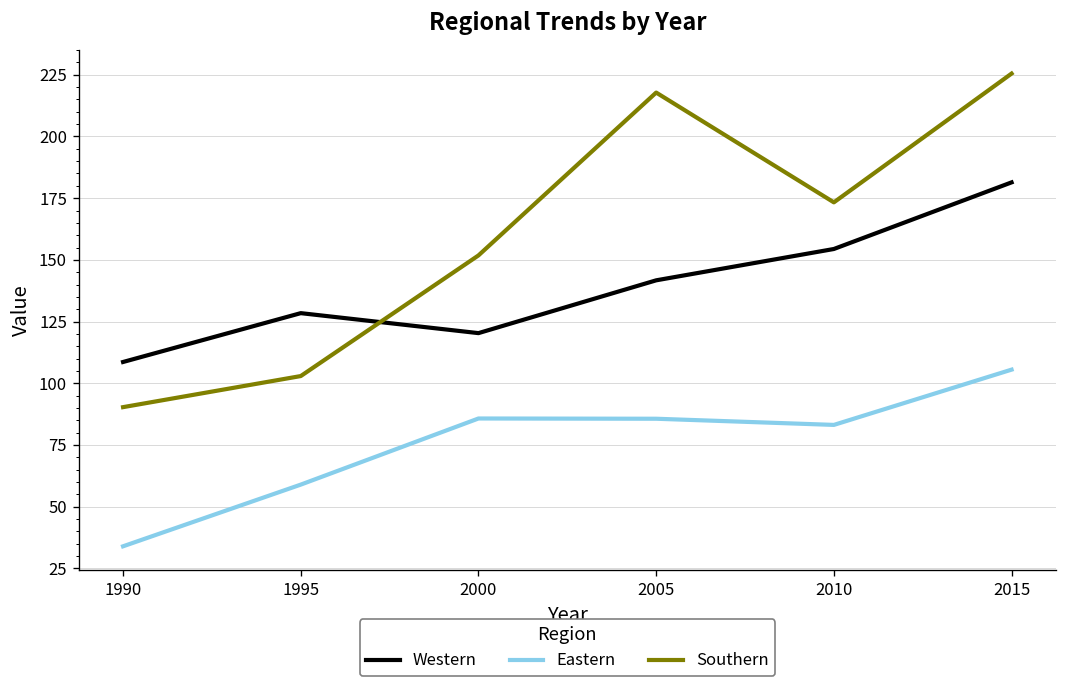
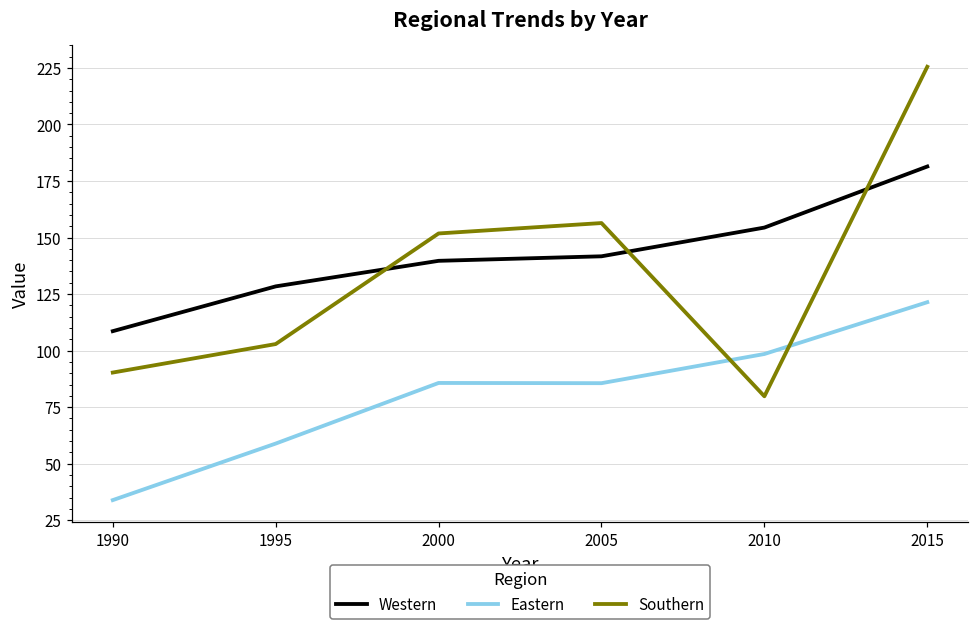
Western, 2000: 120 -> 140
Southern, 2005: 218 -> 156
Eastern, 2010: 83 -> 99
Southern, 2010: 173 -> 80
Eastern, 2015: 106 -> 121
